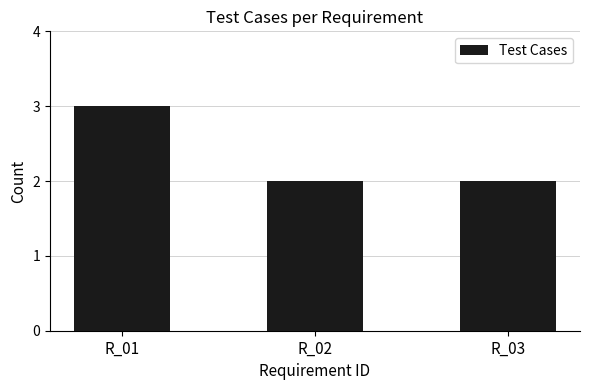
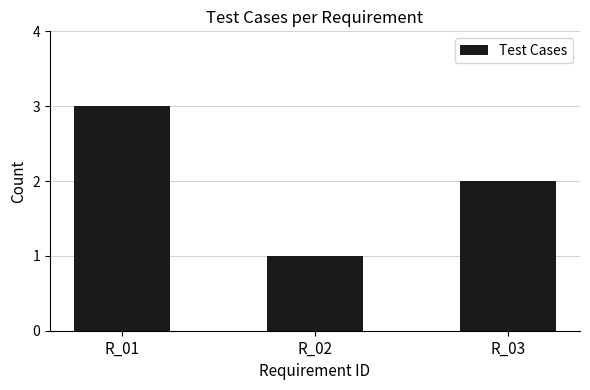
R_02: 2 -> 1
